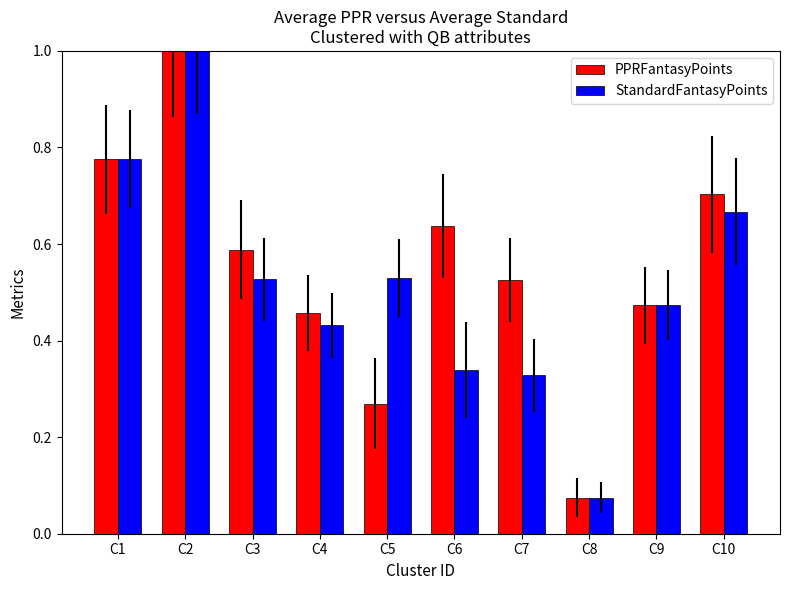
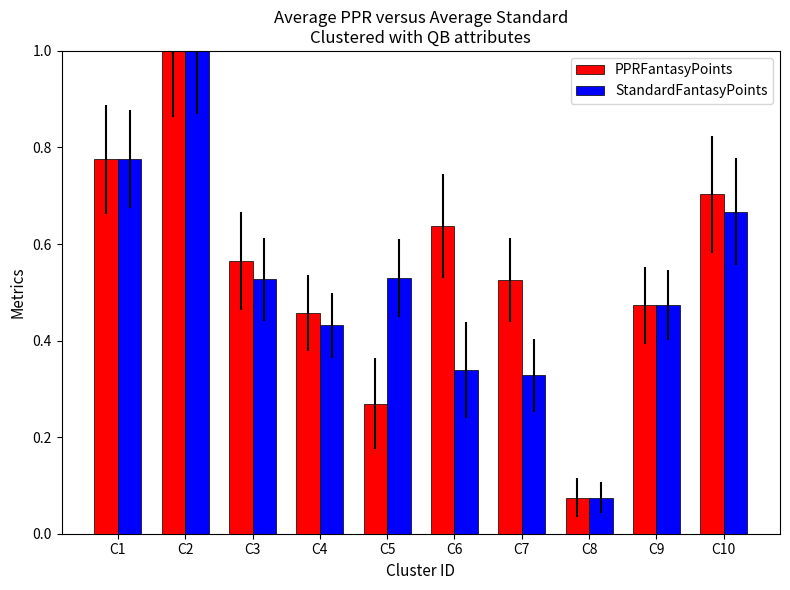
PPRFantasyPoints, C3: 0.59 -> 0.57
